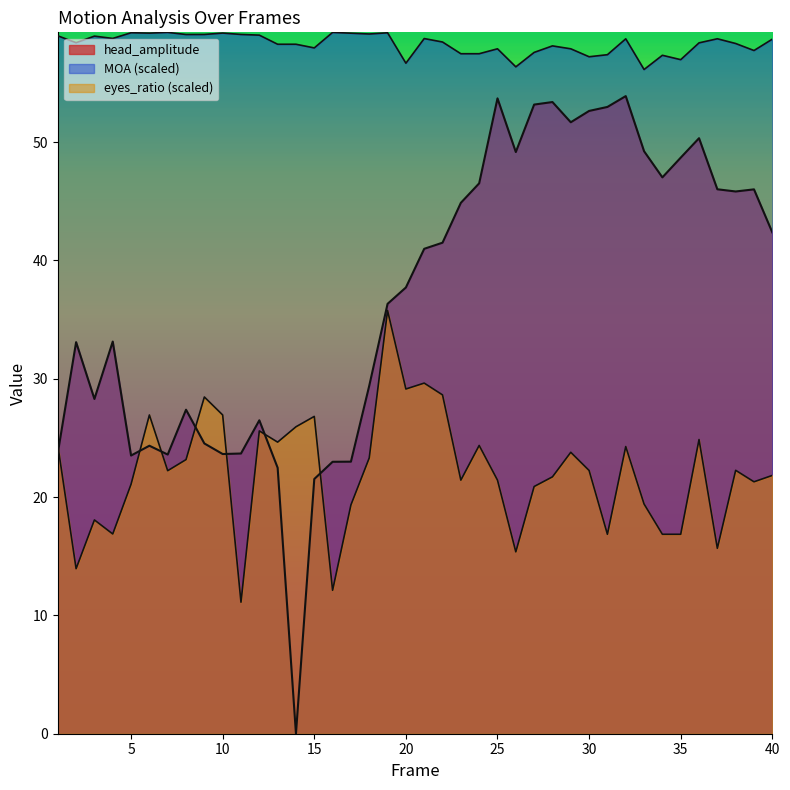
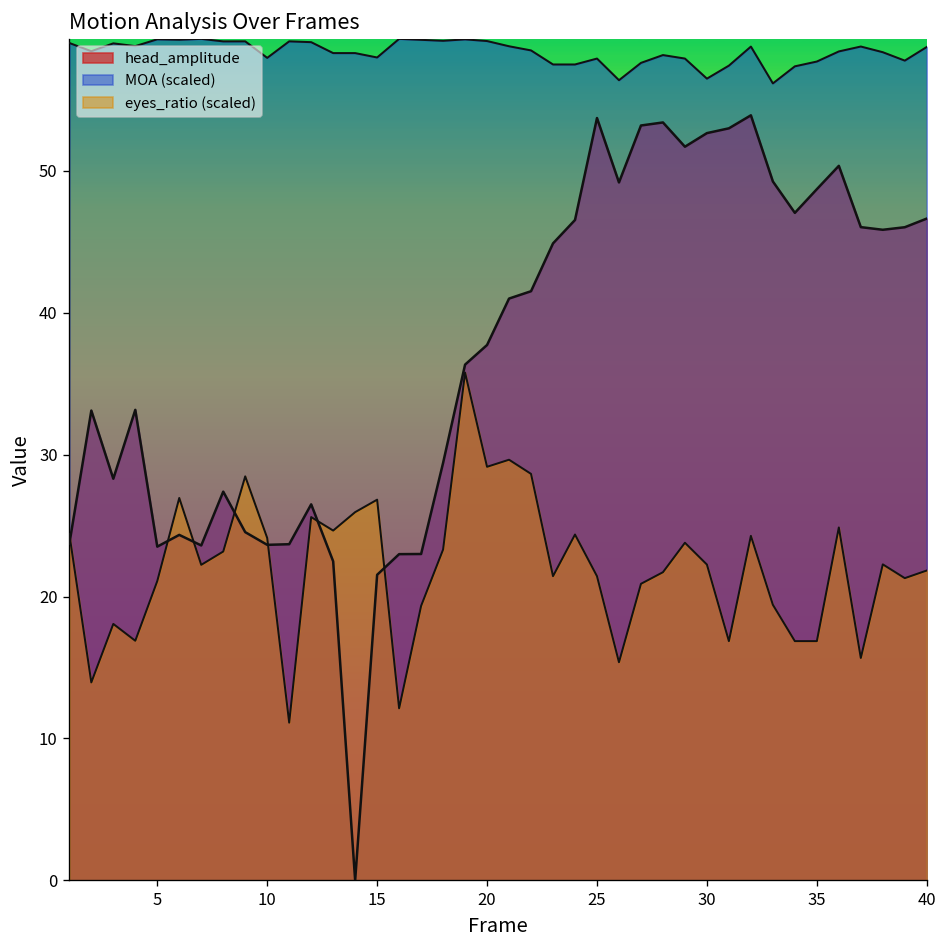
MOA (scaled), 10: 59.2 -> 57.9
eyes_ratio (scaled), 10: 26.9 -> 24.1
MOA (scaled), 20: 56.7 -> 59.1
MOA (scaled), 30: 57.2 -> 56.5
MOA (scaled), 35: 57.0 -> 57.7
head_amplitude, 40: 42.4 -> 46.6
